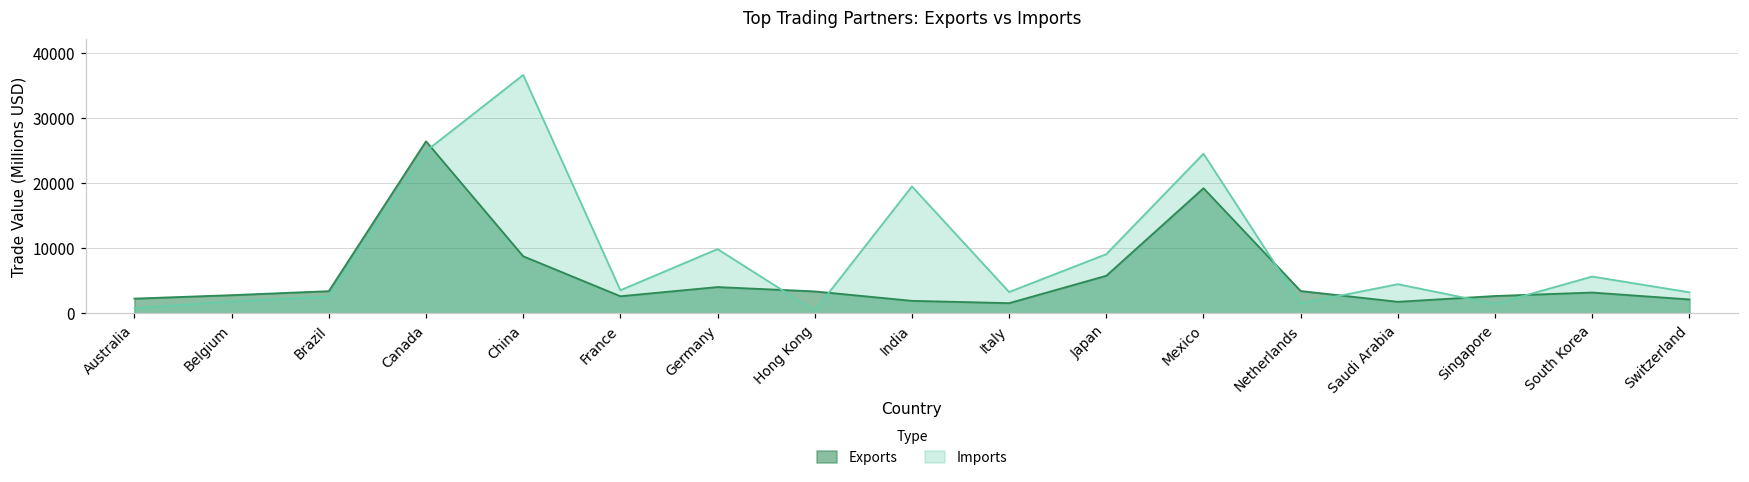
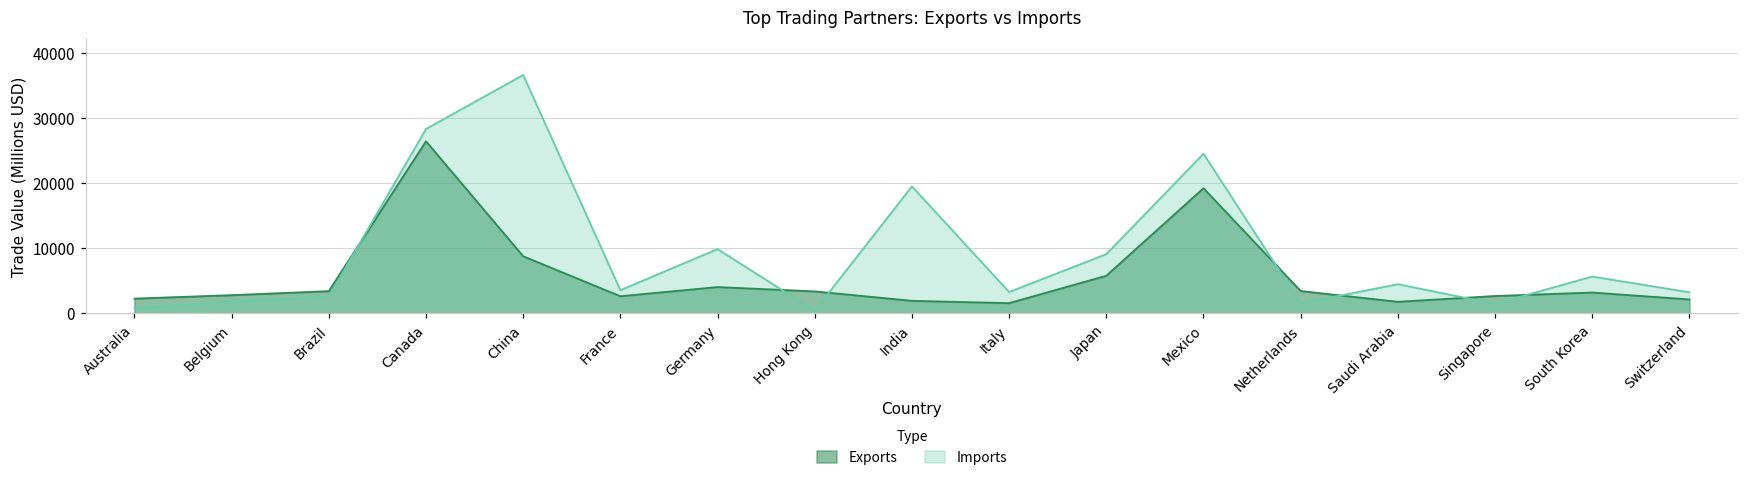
Imports, Canada: 25000 -> 28000
